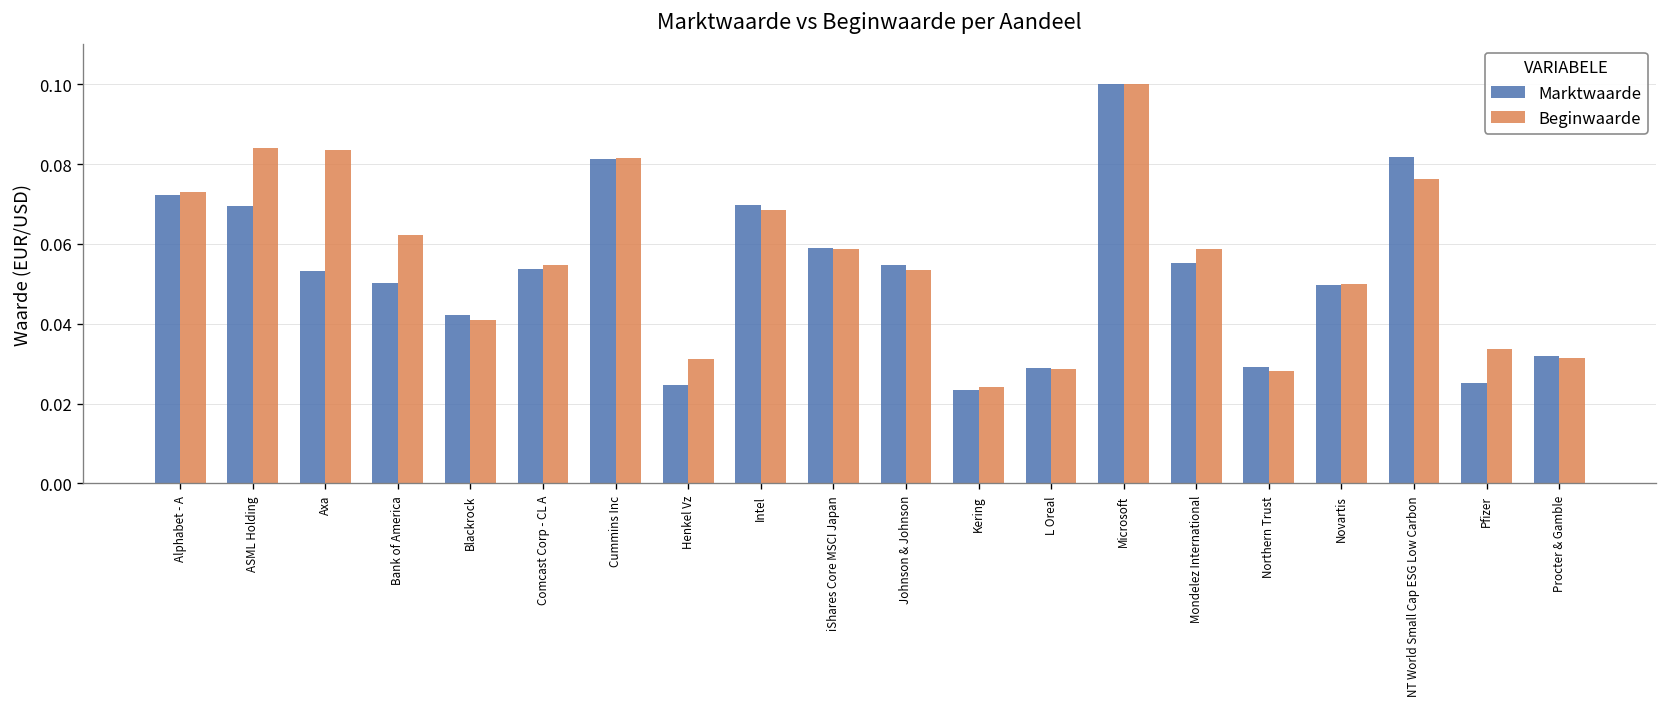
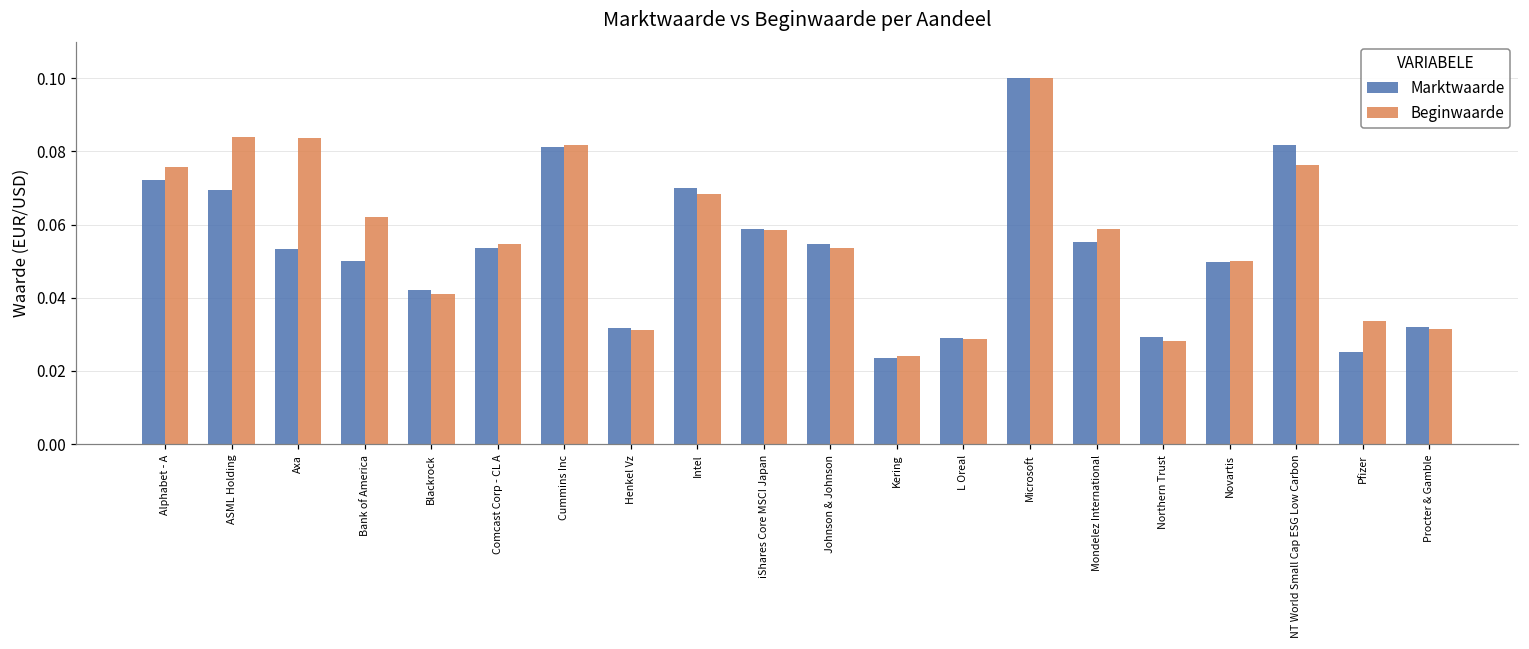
Beginwaarde, Alphabet - A: 0.073 -> 0.076
Marktwaarde, Henkel Vz: 0.025 -> 0.032
